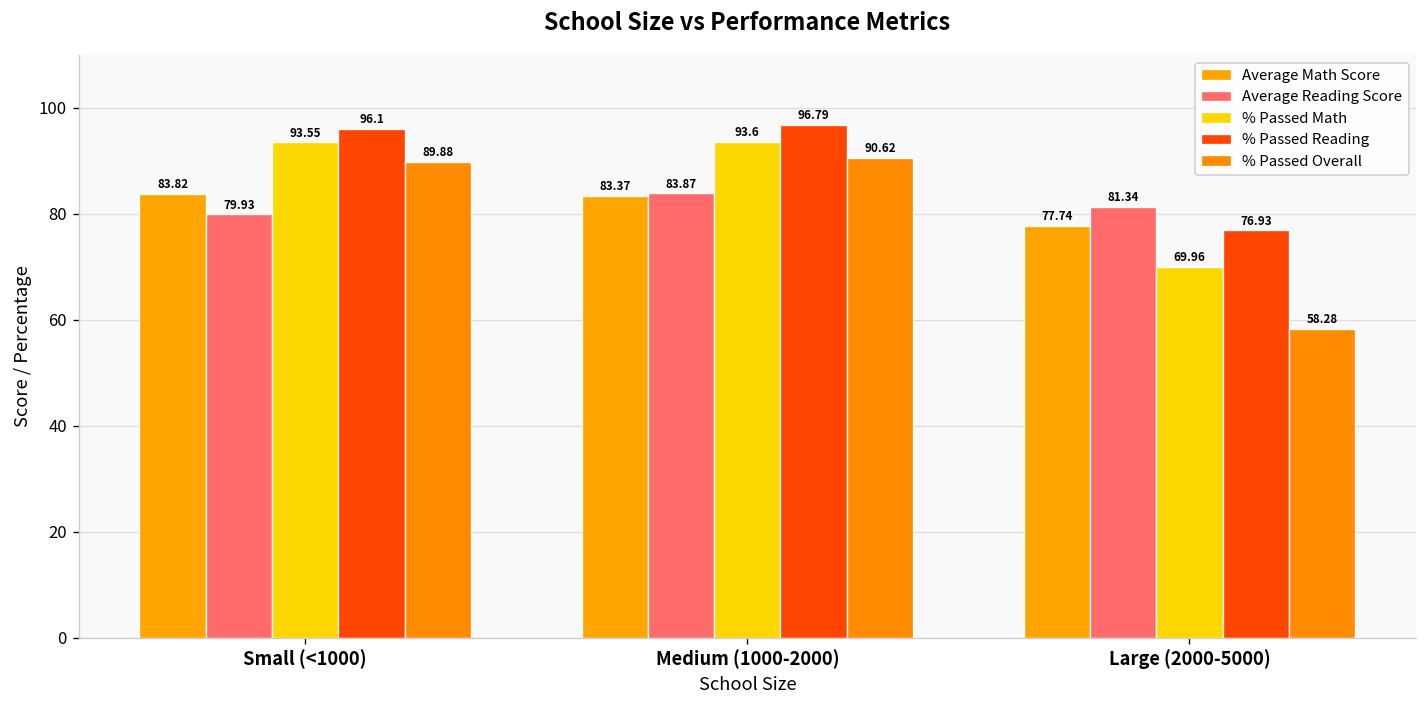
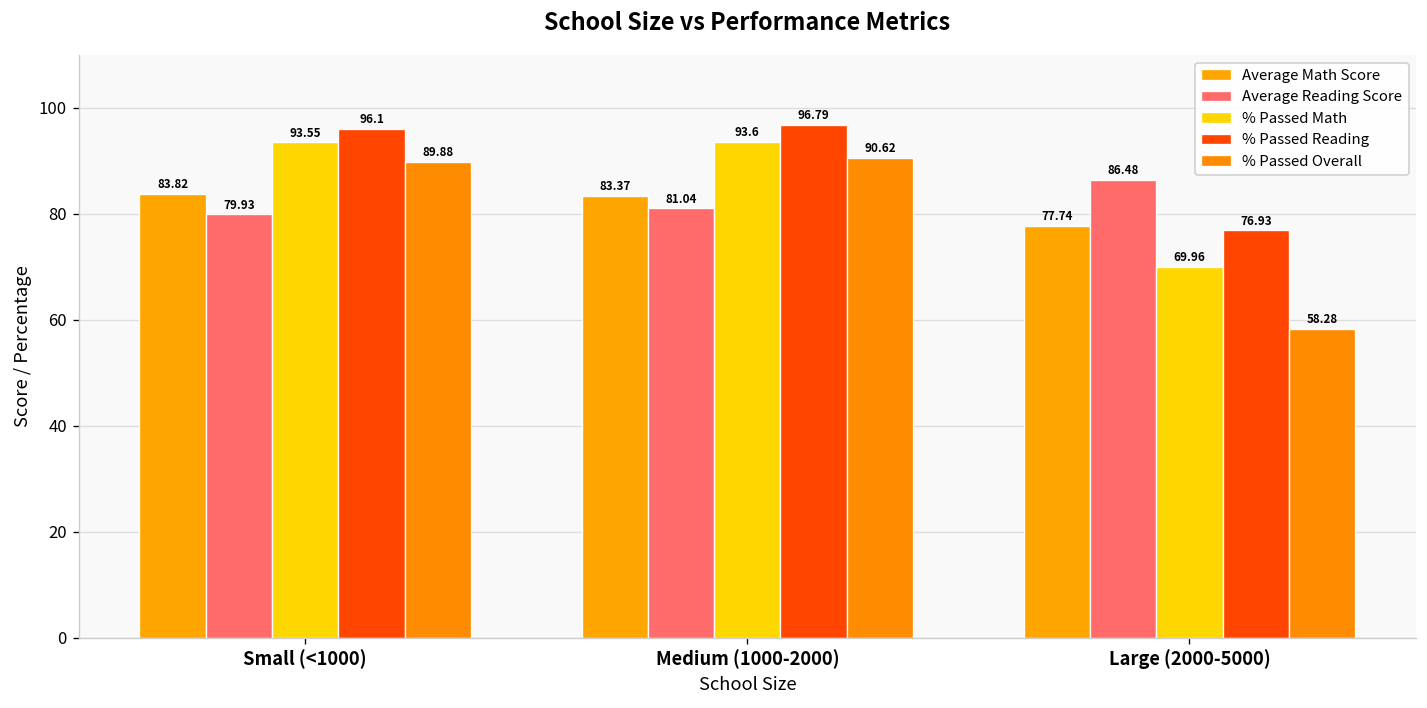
Average Reading Score, Medium (1000-2000): 83.87 -> 81.04
Average Reading Score, Large (2000-5000): 81.34 -> 86.48
